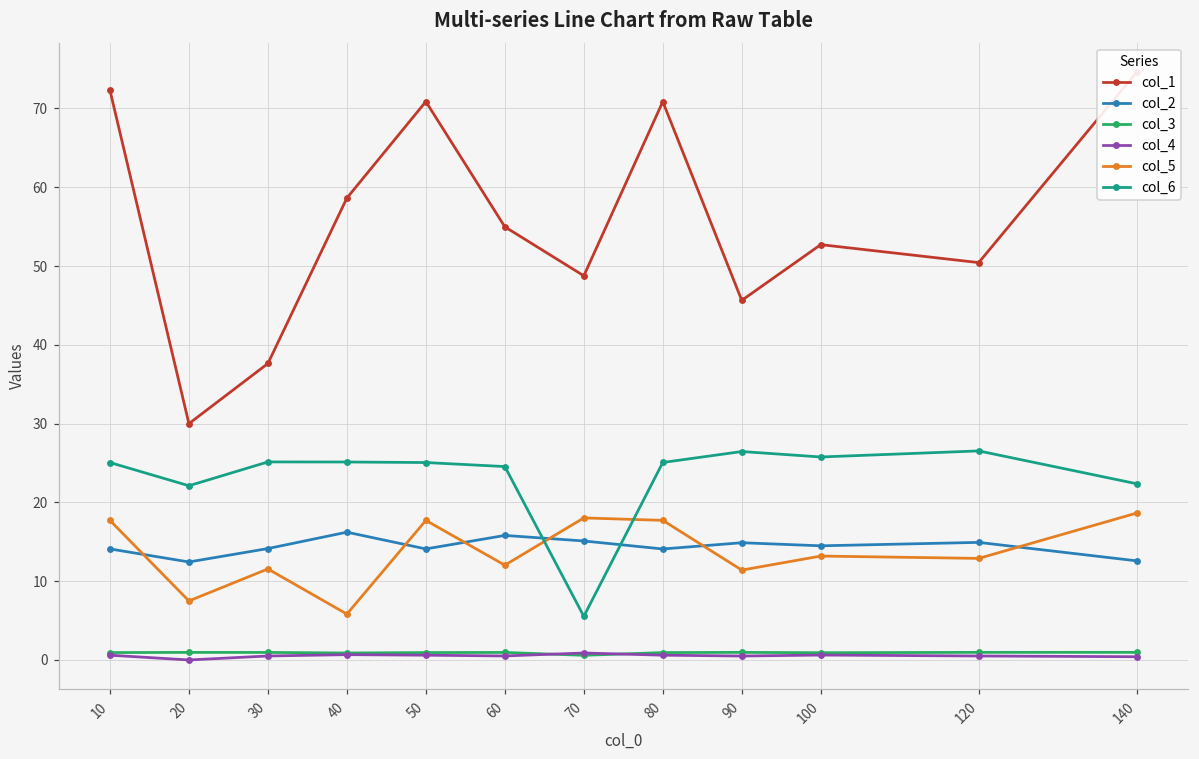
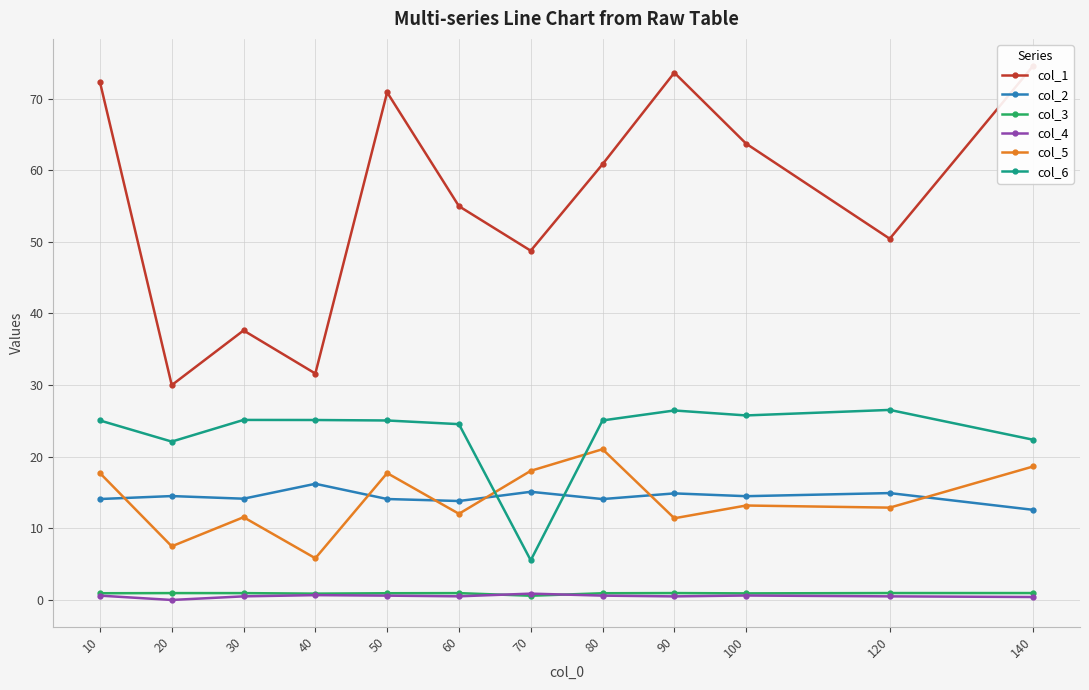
col_2, 20: 12 -> 15
col_1, 40: 59 -> 32
col_2, 60: 16 -> 14
col_1, 80: 71 -> 61
col_5, 80: 18 -> 21
col_1, 90: 46 -> 74
col_1, 100: 53 -> 64
